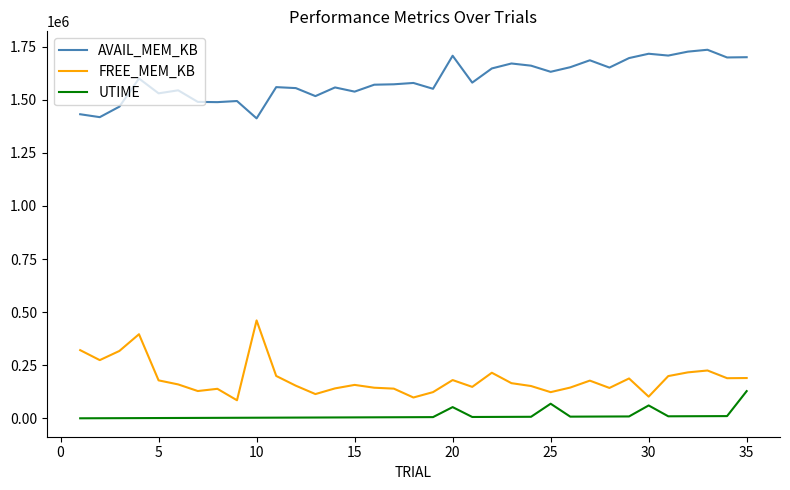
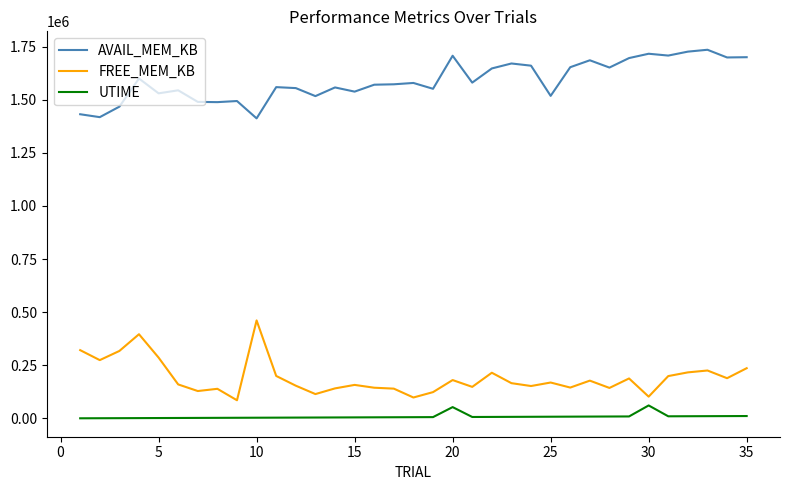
FREE_MEM_KB, 5: 180000 -> 290000
AVAIL_MEM_KB, 25: 1630000 -> 1520000
FREE_MEM_KB, 25: 120000 -> 170000
UTIME, 25: 70000 -> 10000
FREE_MEM_KB, 35: 190000 -> 240000
UTIME, 35: 130000 -> 10000
